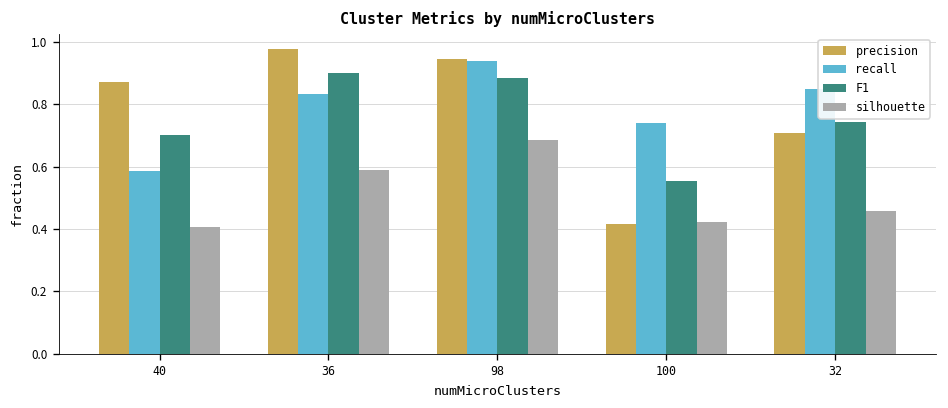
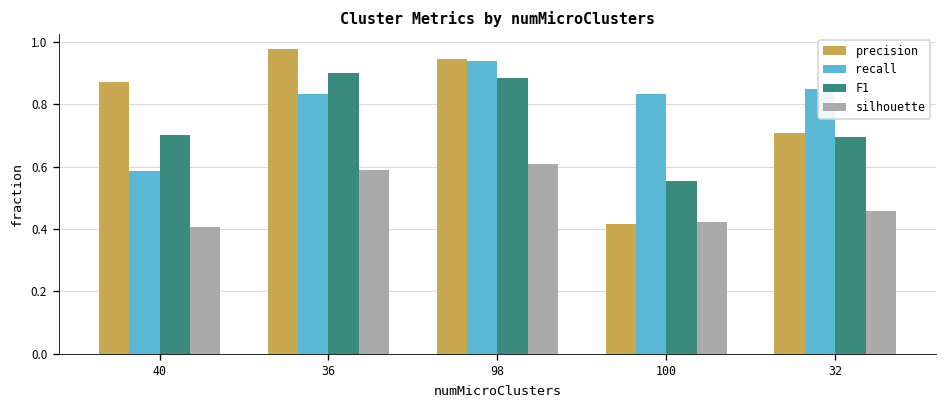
silhouette, 98: 0.69 -> 0.61
recall, 100: 0.74 -> 0.83
F1, 32: 0.74 -> 0.69
